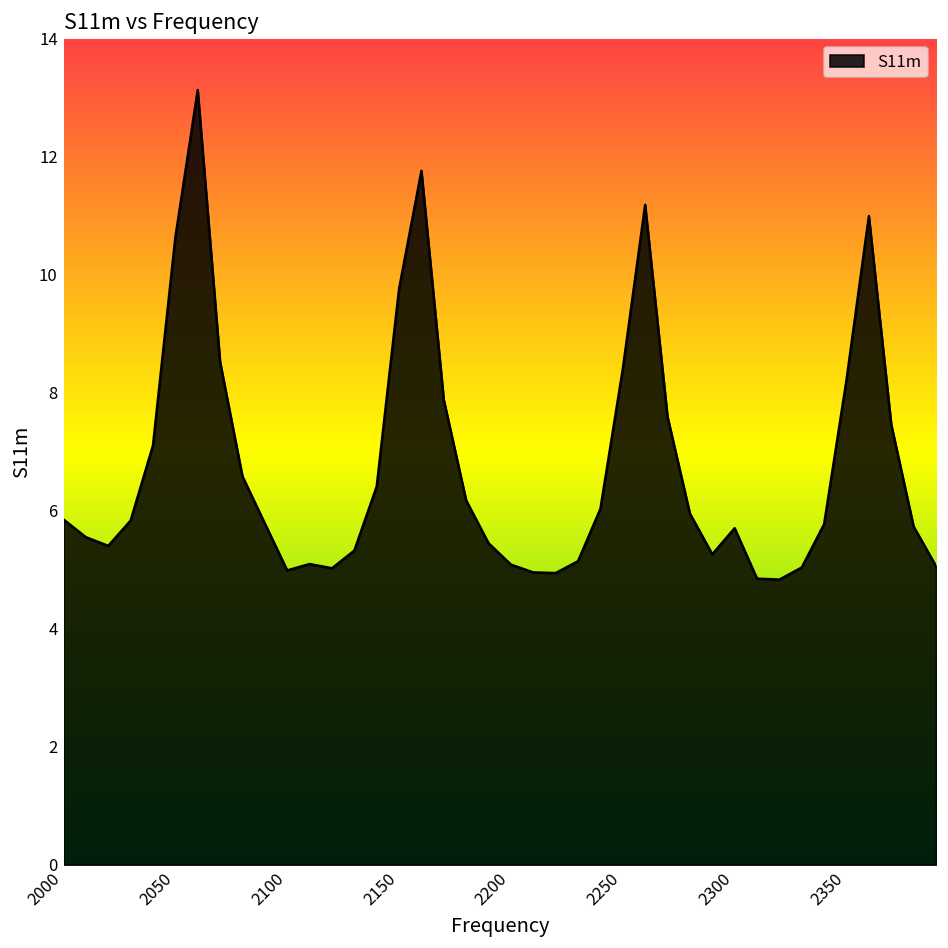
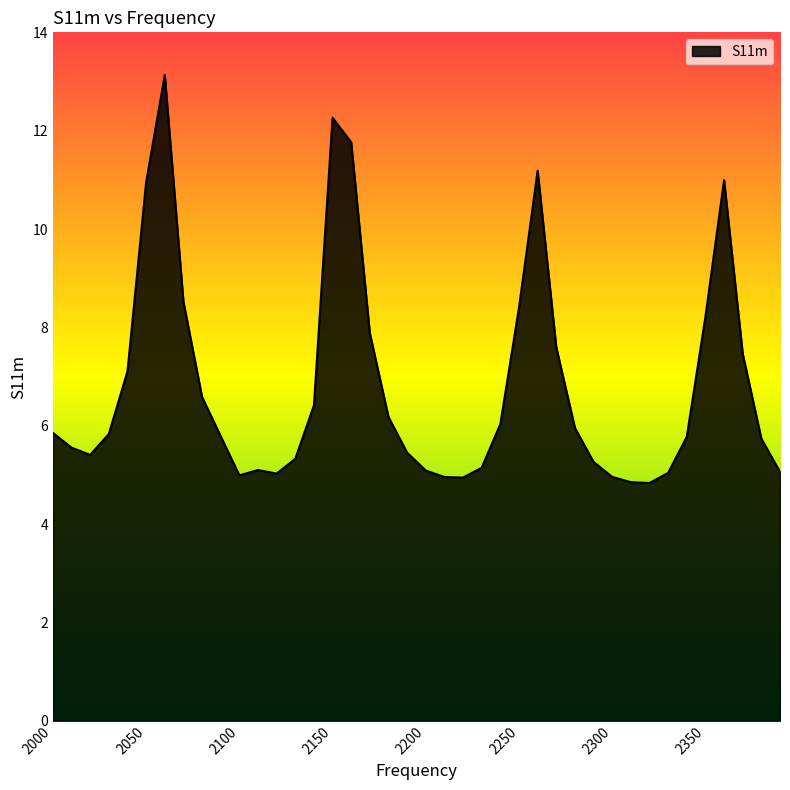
2050: 10.6 -> 11.0
2150: 9.8 -> 12.3
2300: 5.7 -> 5.0
